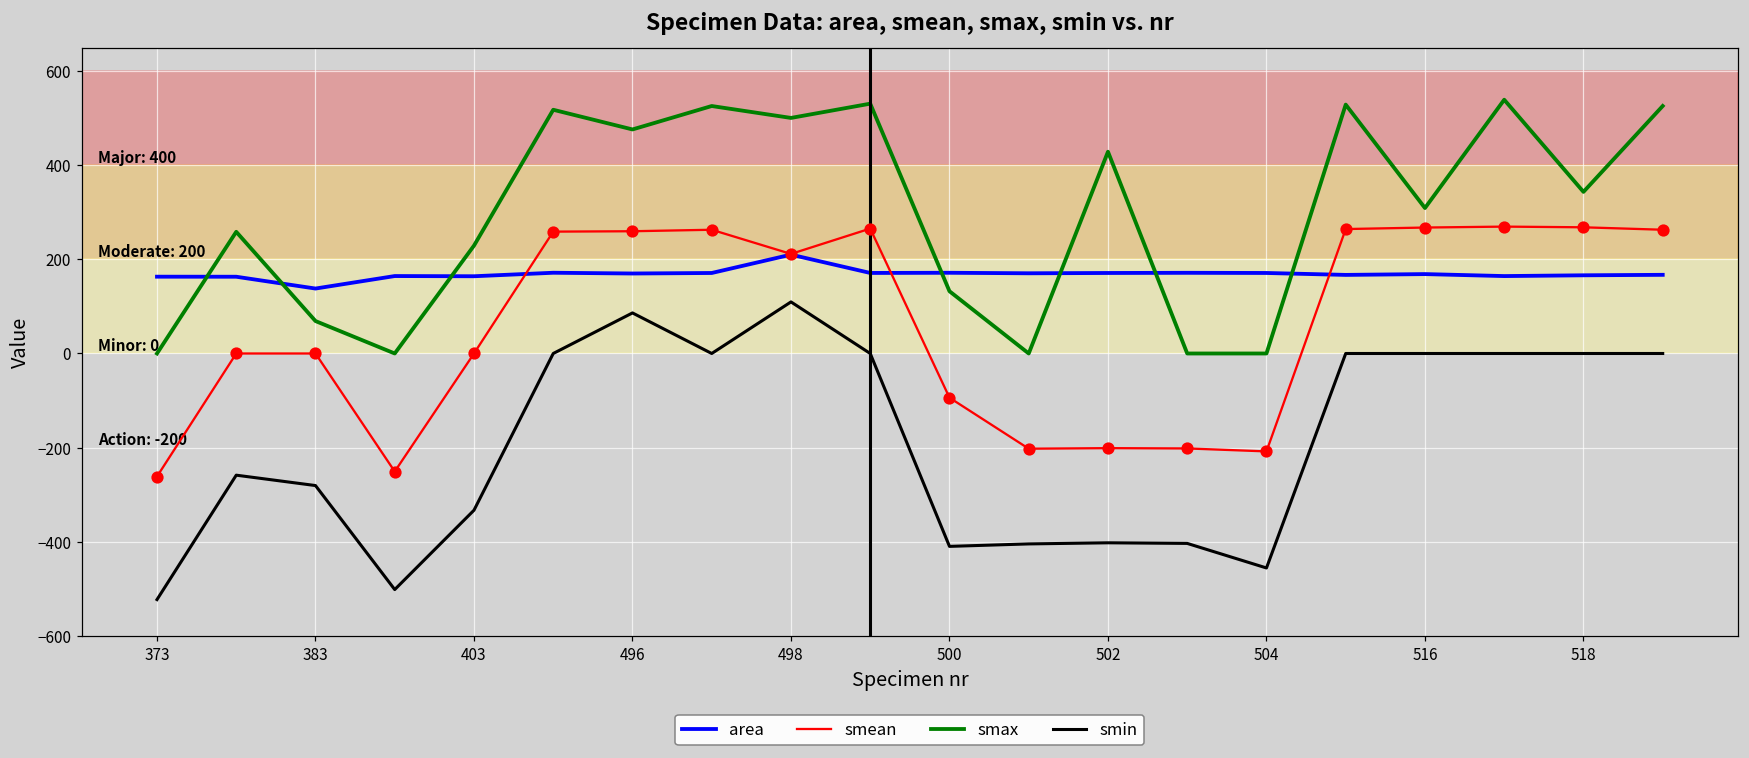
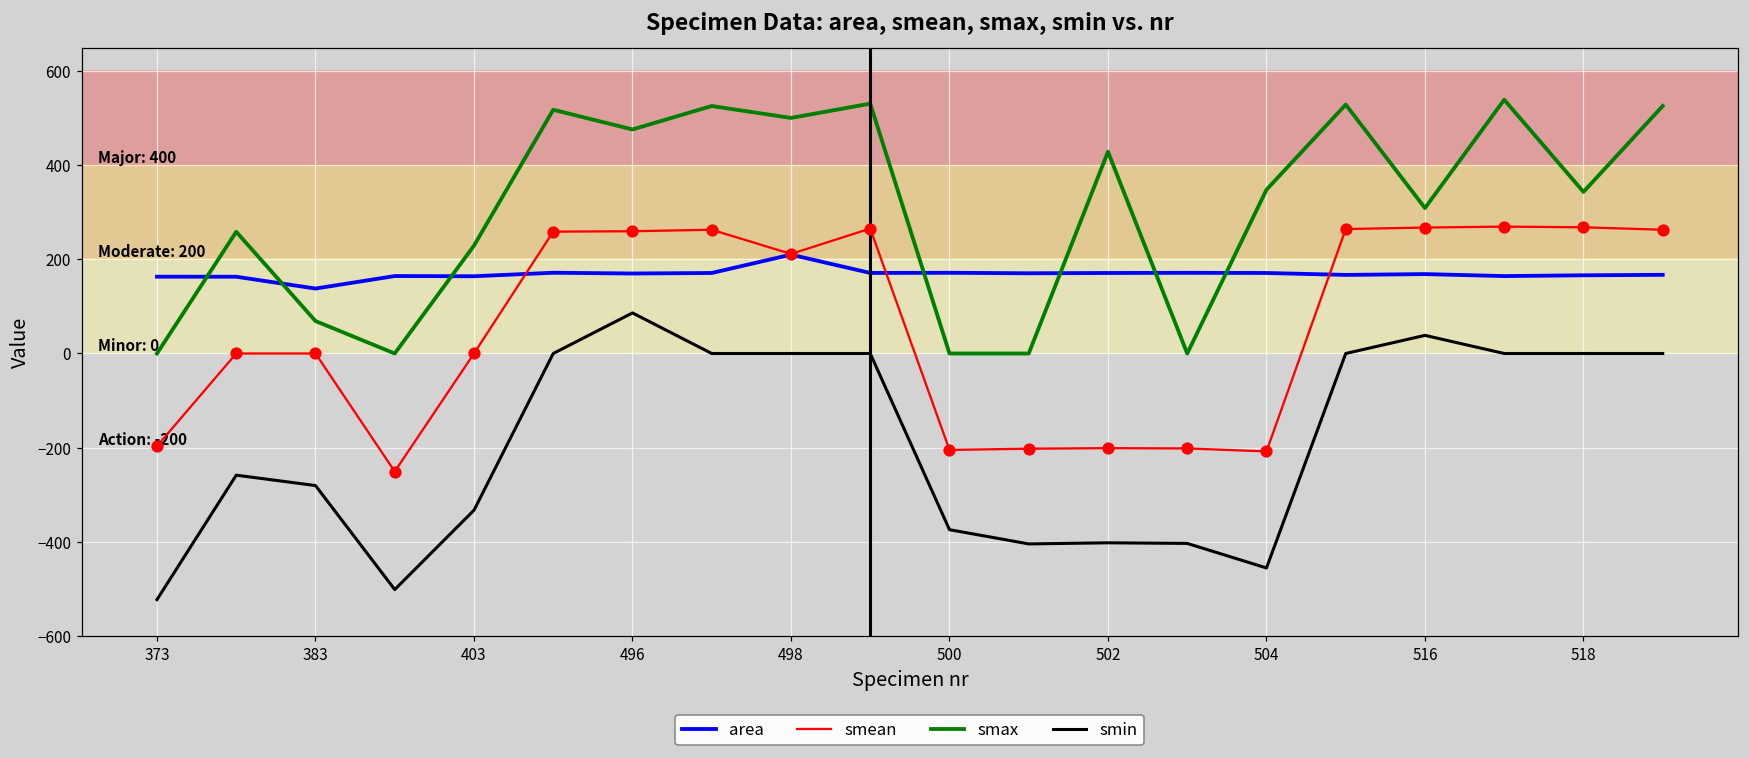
smean, 373: -260 -> -200
smin, 498: 110 -> 0
smean, 500: -90 -> -200
smax, 500: 130 -> 0
smin, 500: -410 -> -370
smax, 504: 0 -> 350
smin, 516: 0 -> 40
